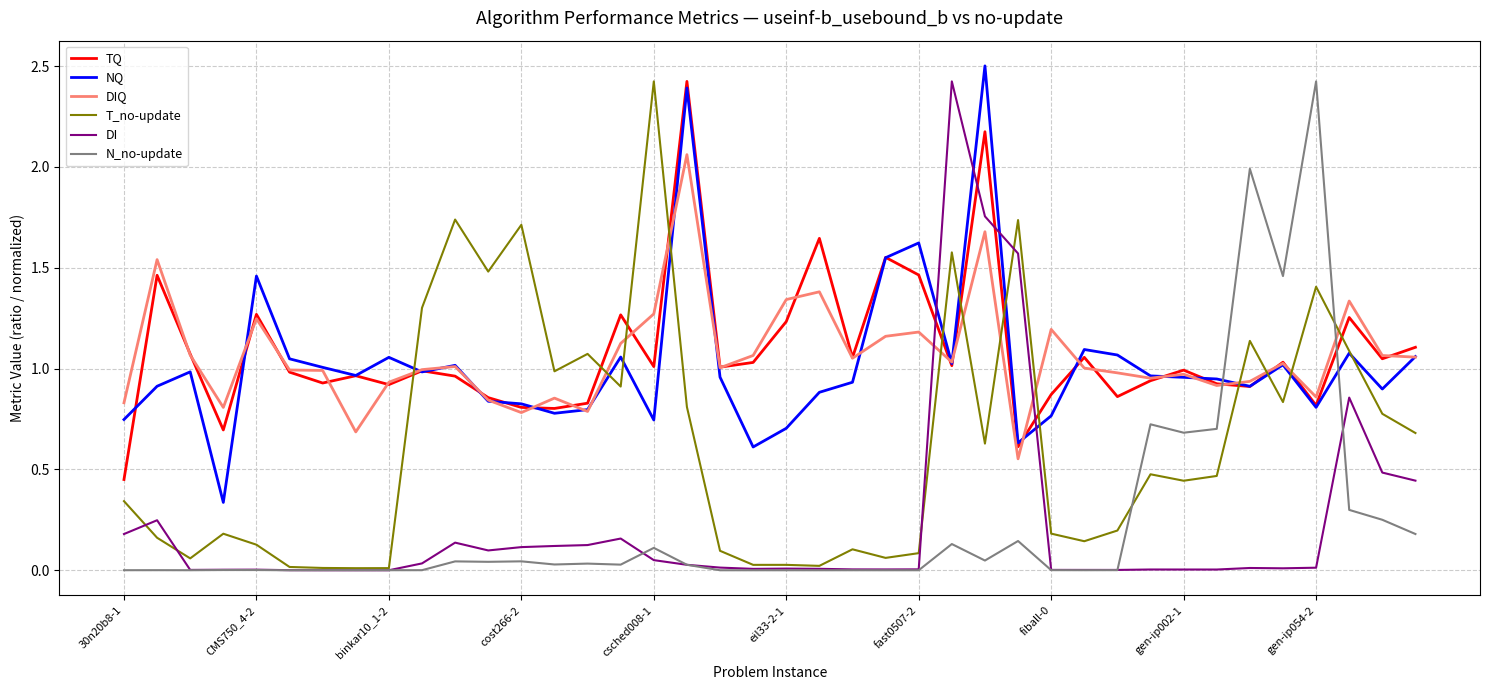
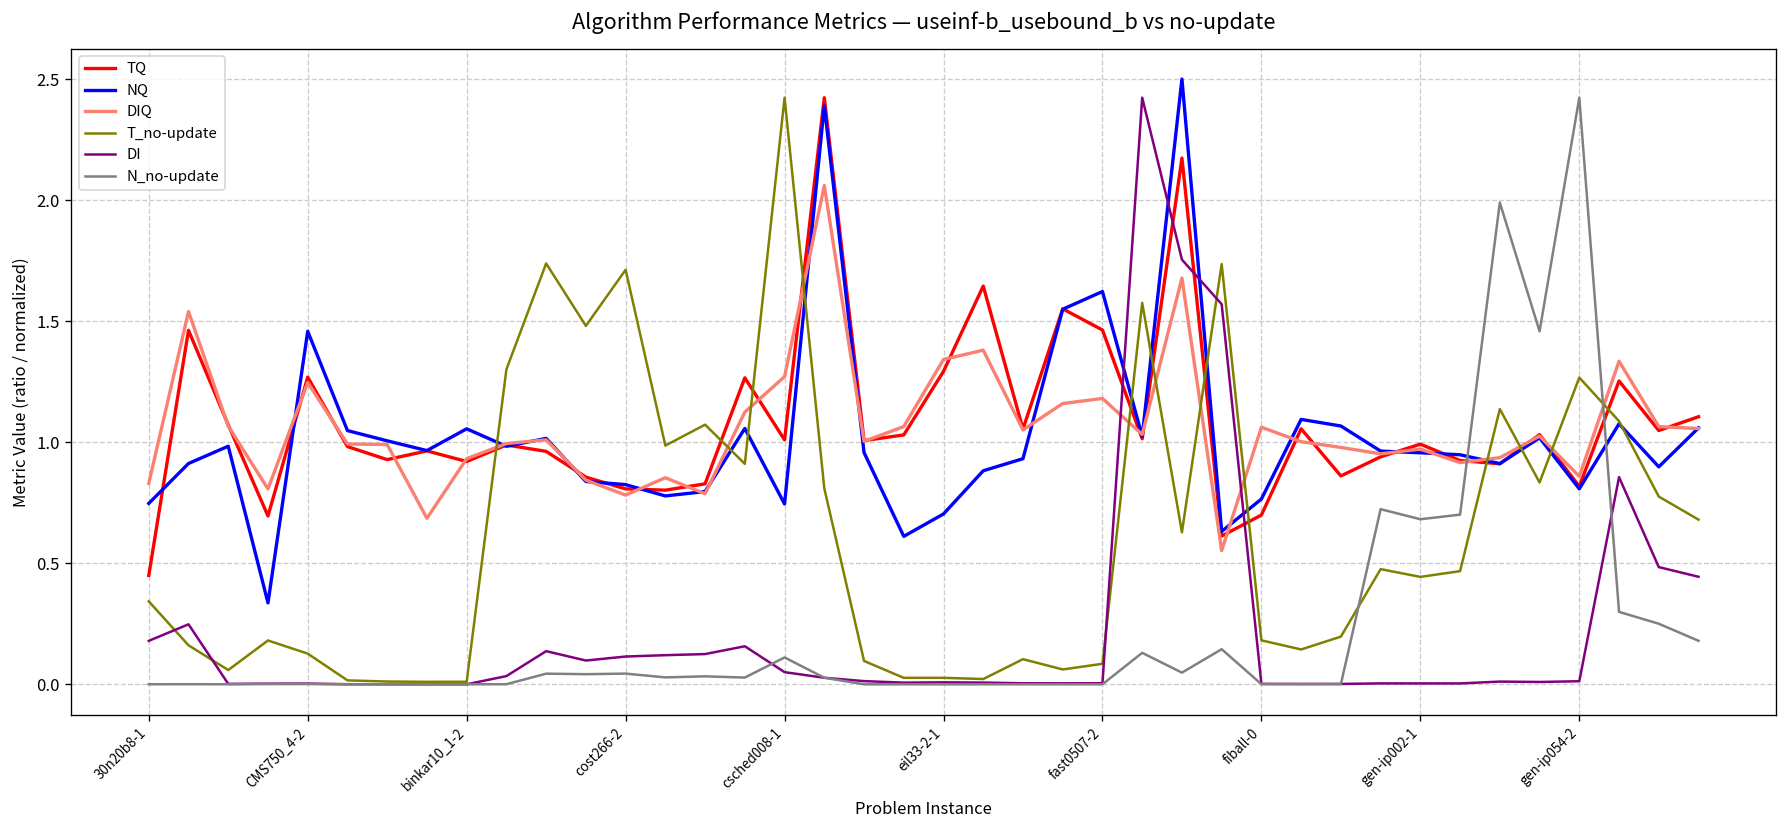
TQ, eil33-2-1: 1.23 -> 1.29
TQ, fiball-0: 0.87 -> 0.70
DIQ, fiball-0: 1.19 -> 1.06
T_no-update, gen-ip054-2: 1.41 -> 1.27
